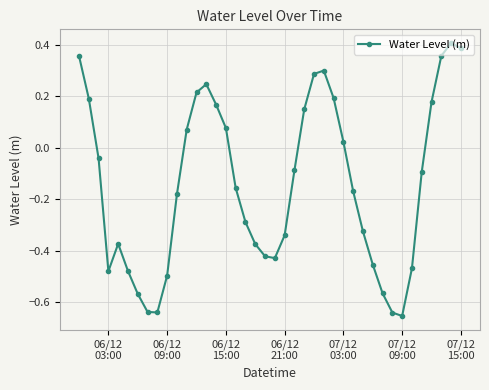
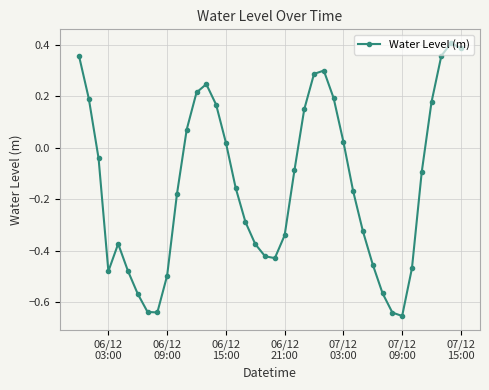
06/12 15:00: 0.08 -> 0.02
